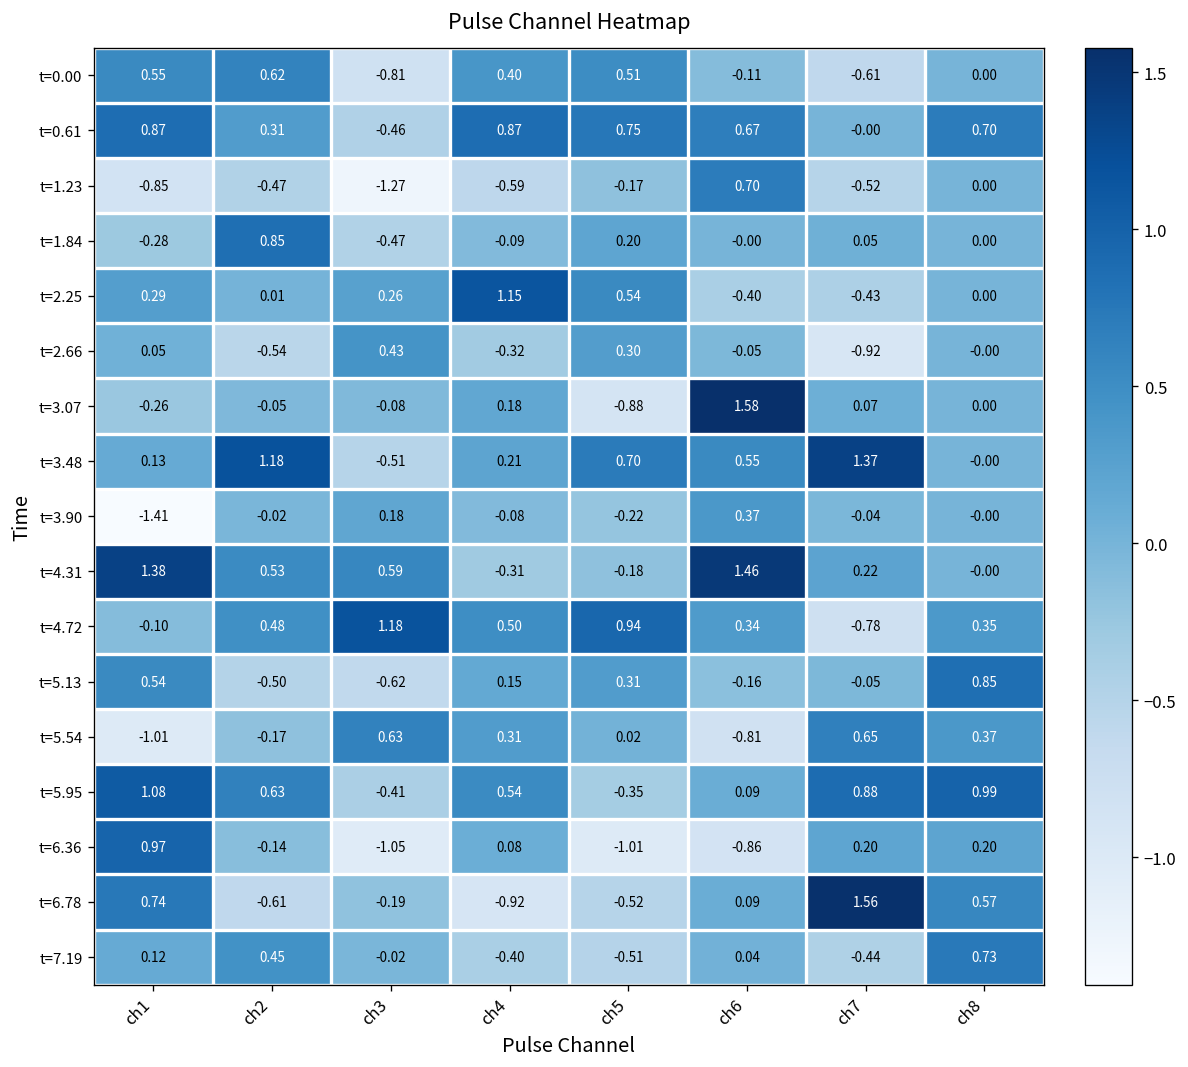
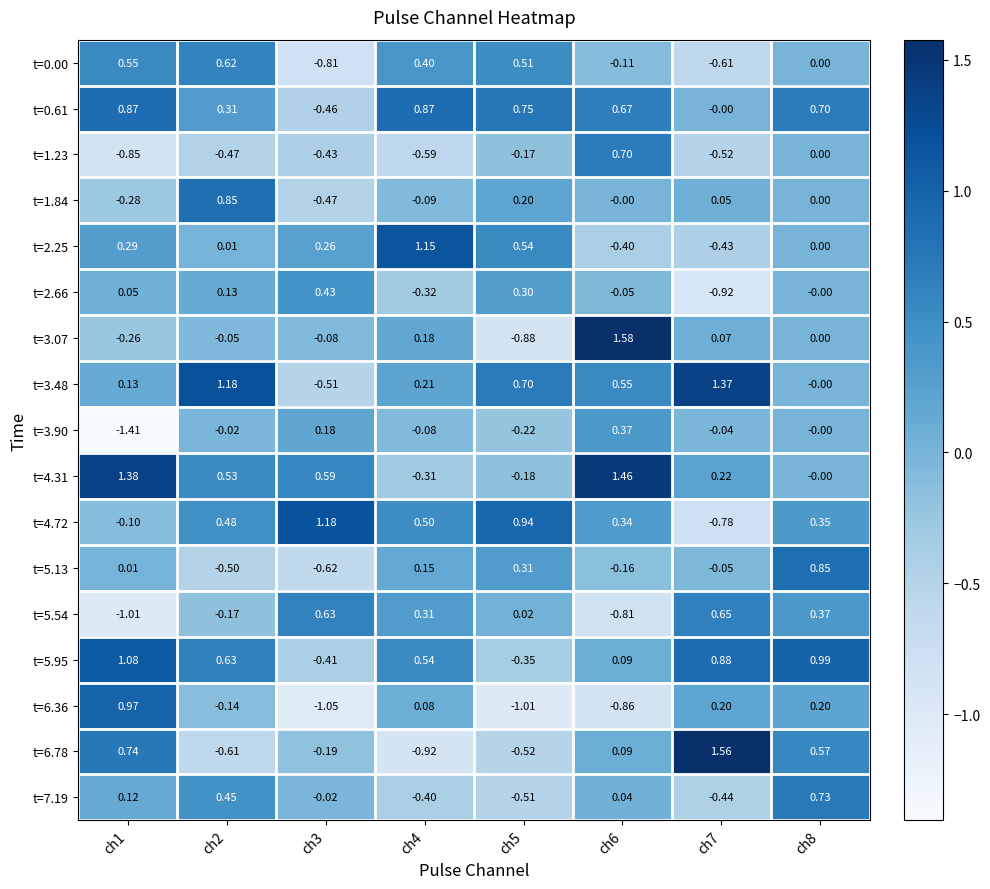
t=1.23, ch3: -1.27 -> -0.43
t=2.66, ch2: -0.54 -> 0.13
t=5.13, ch1: 0.54 -> 0.01
